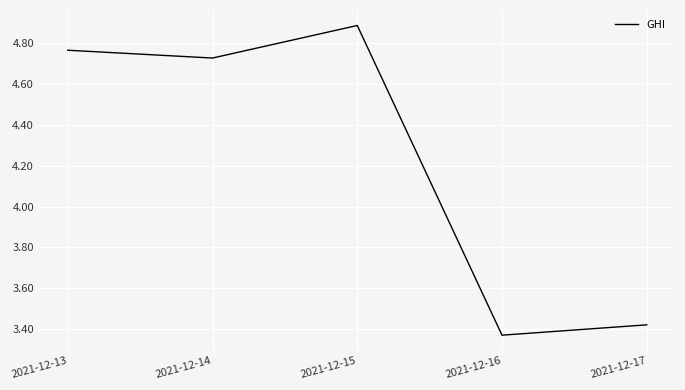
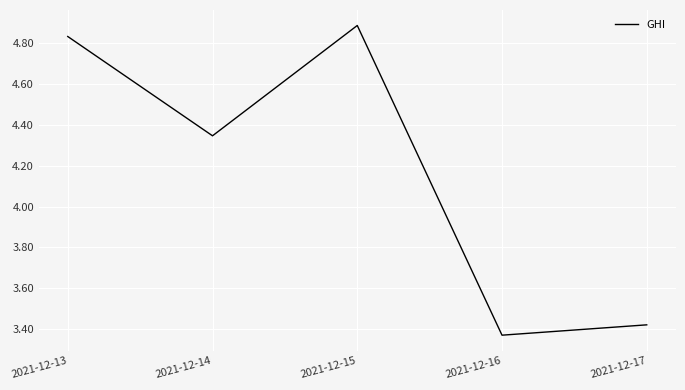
2021-12-13: 4.77 -> 4.83
2021-12-14: 4.73 -> 4.35
